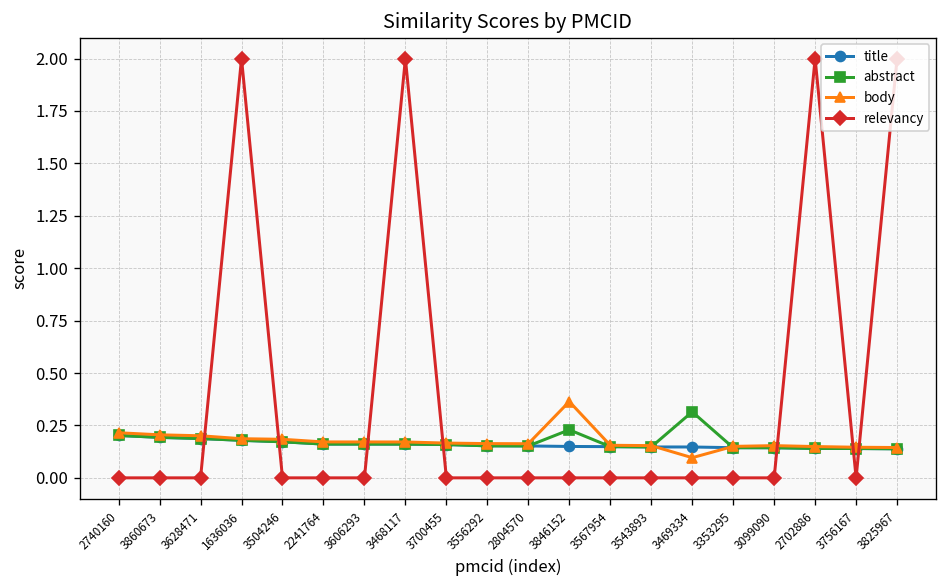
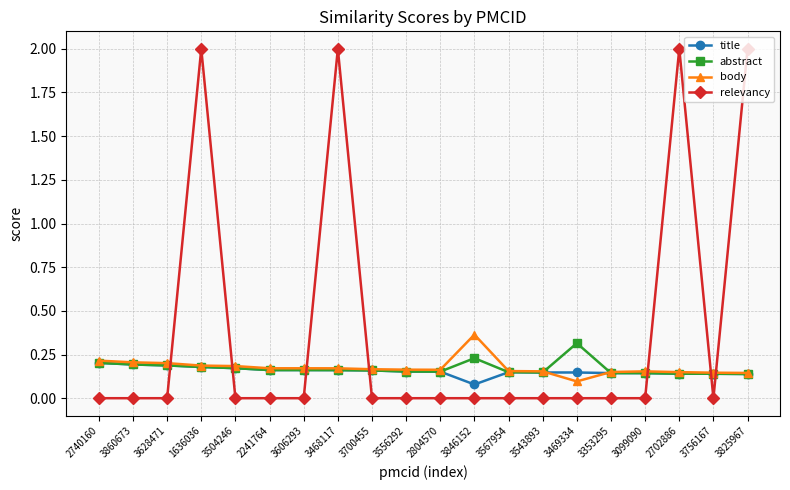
title, 3846152: 0.15 -> 0.08
